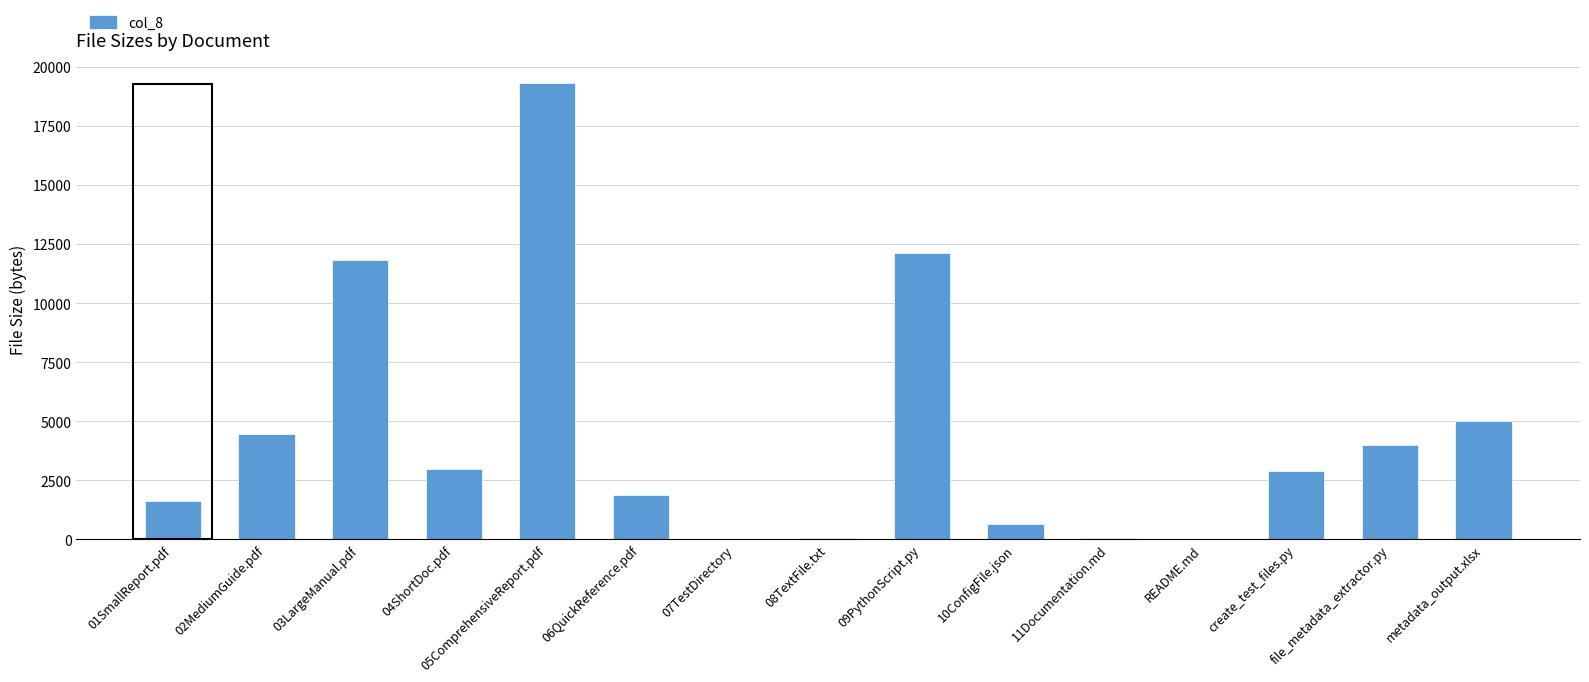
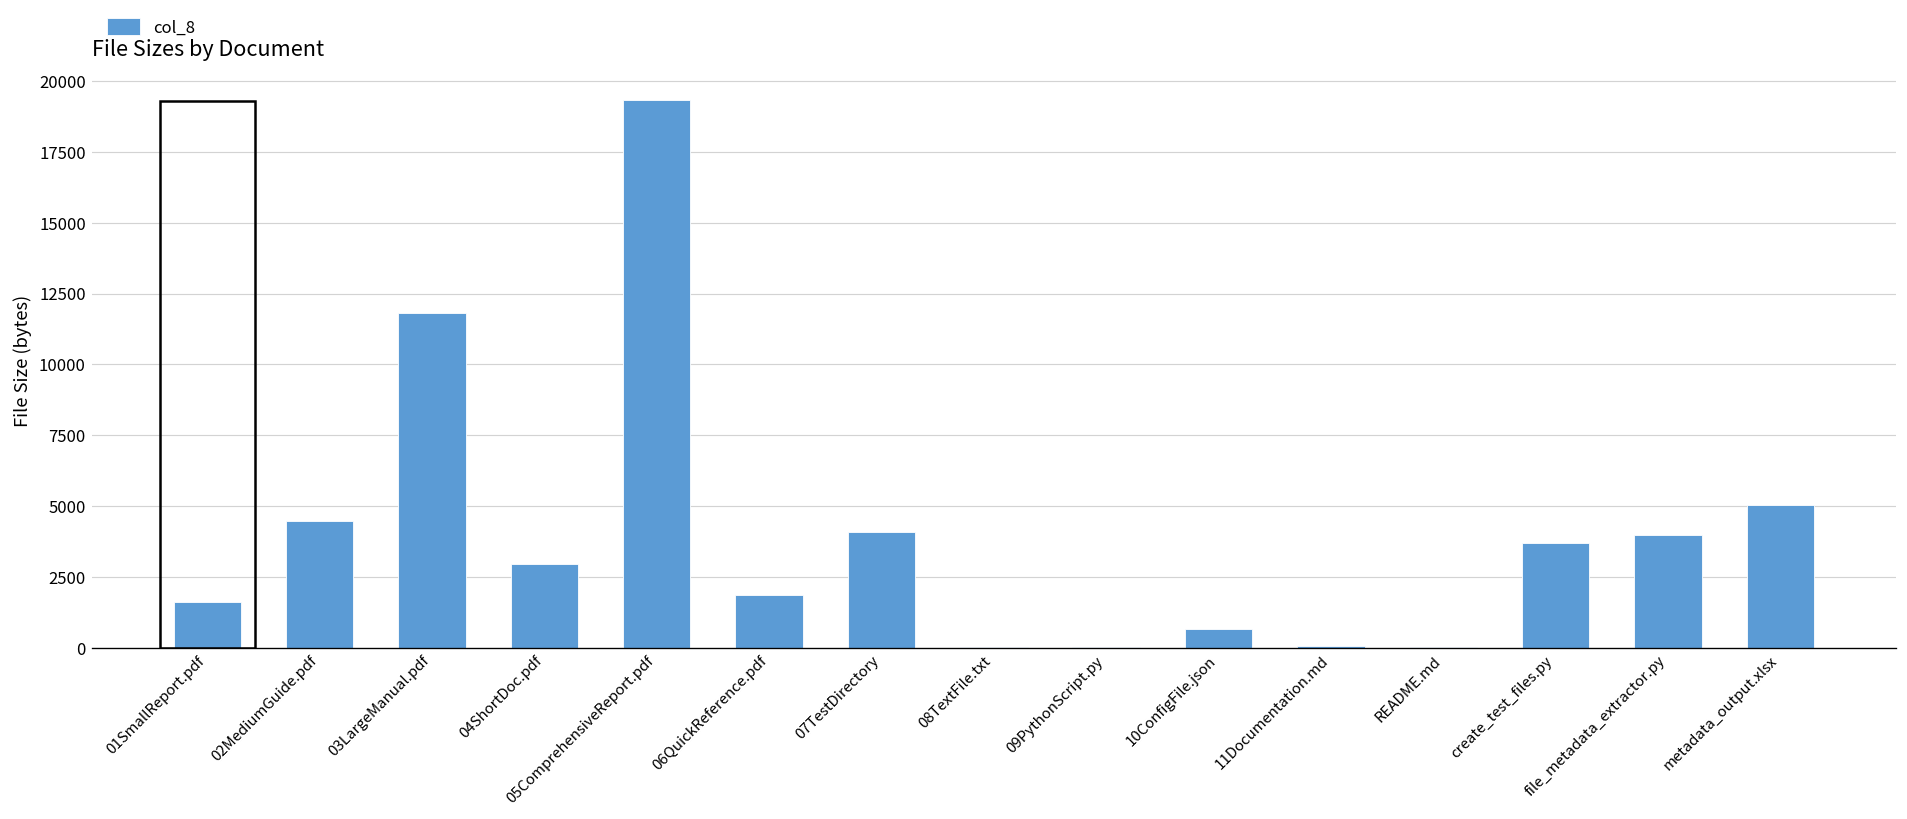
07TestDirectory: 0 -> 4100
09PythonScript.py: 12100 -> 0
create_test_files.py: 2900 -> 3700
